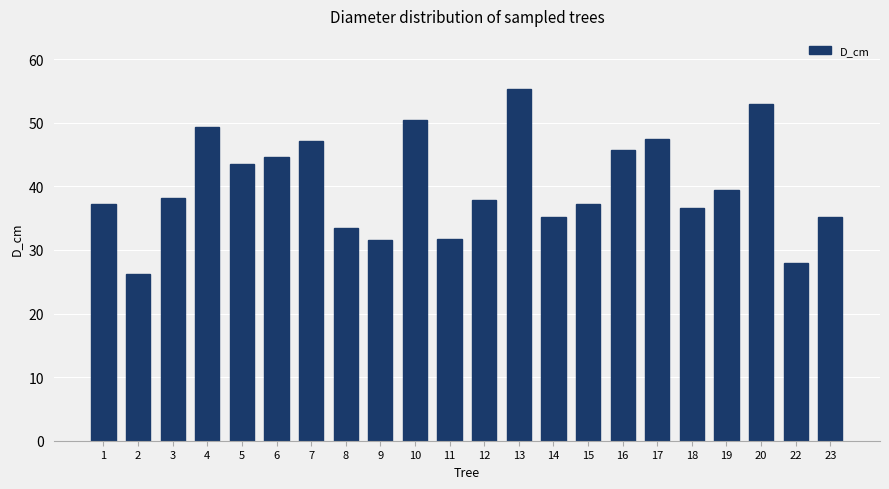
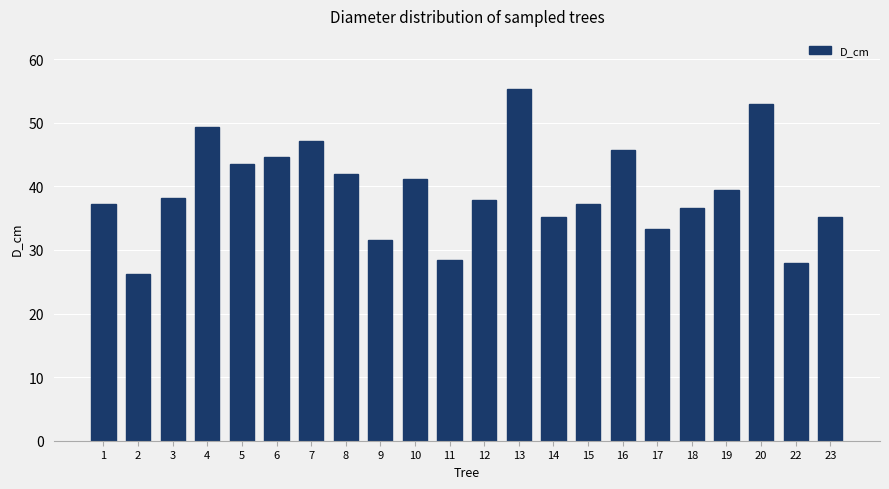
8: 34 -> 42
10: 50 -> 41
11: 32 -> 28
17: 48 -> 33
